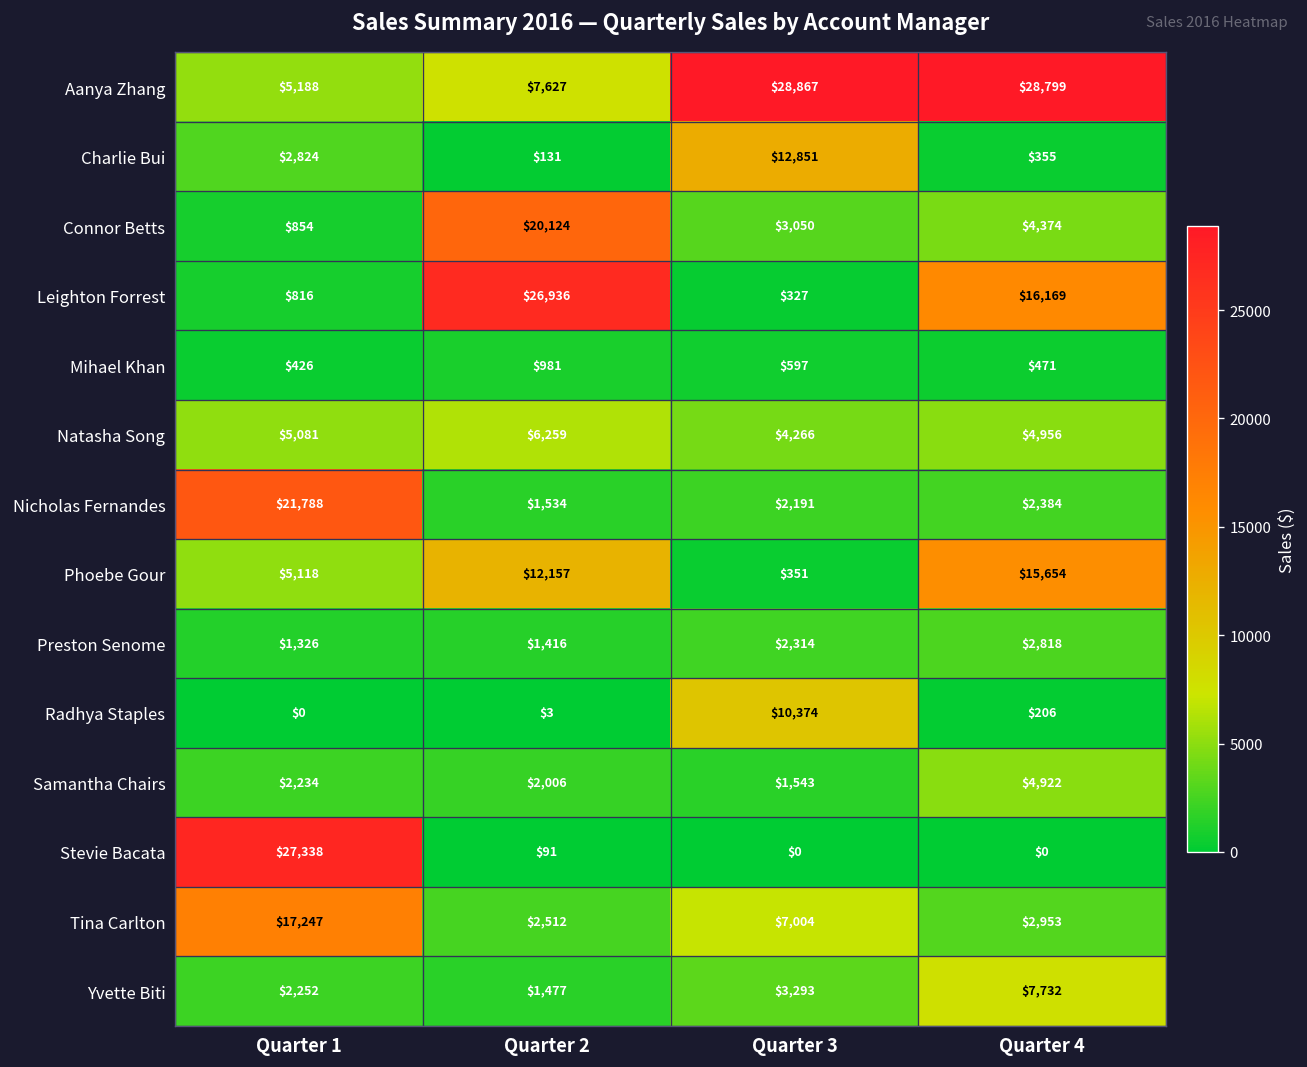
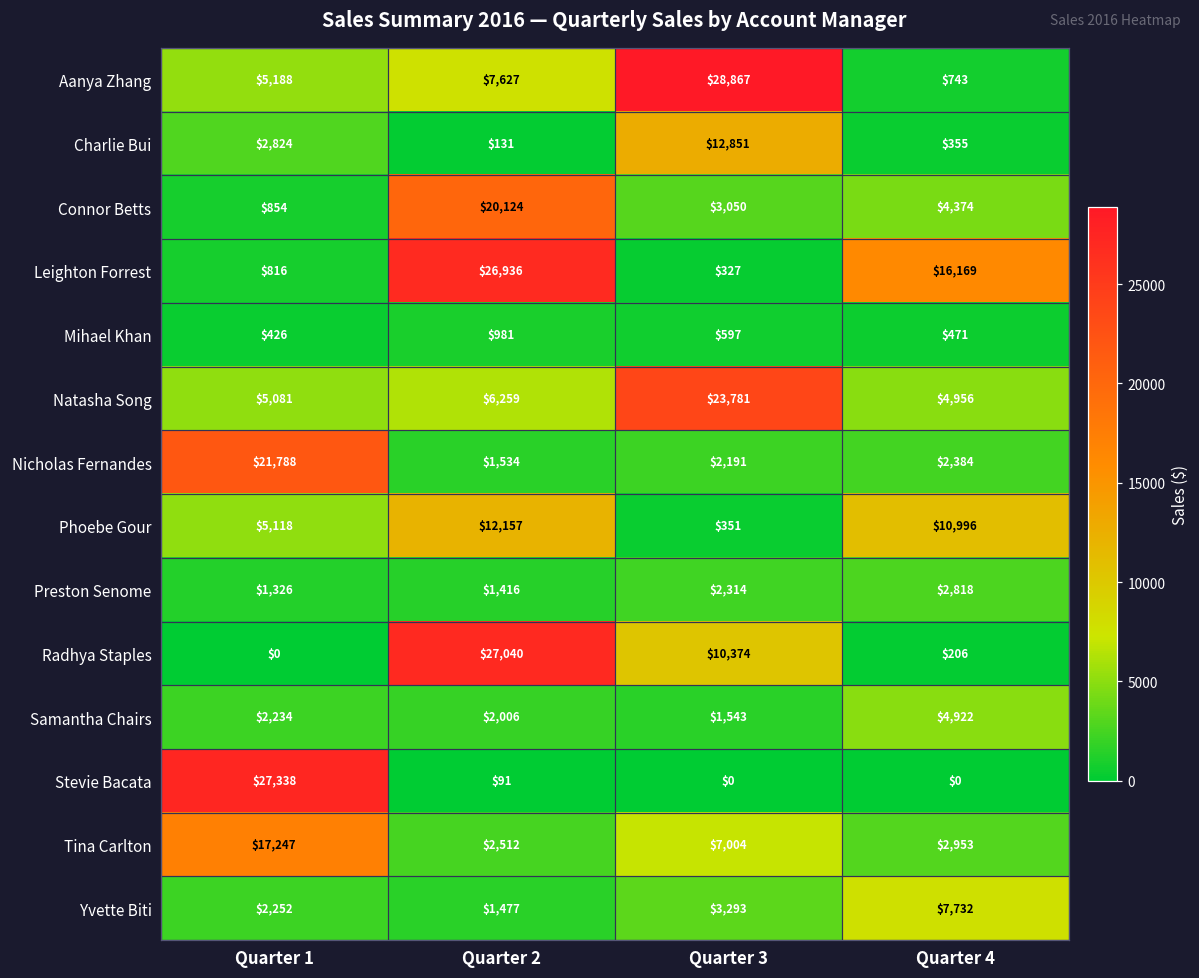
Aanya Zhang, Quarter 4: $28,799 -> $743
Natasha Song, Quarter 3: $4,266 -> $23,781
Phoebe Gour, Quarter 4: $15,654 -> $10,996
Radhya Staples, Quarter 2: $3 -> $27,040
